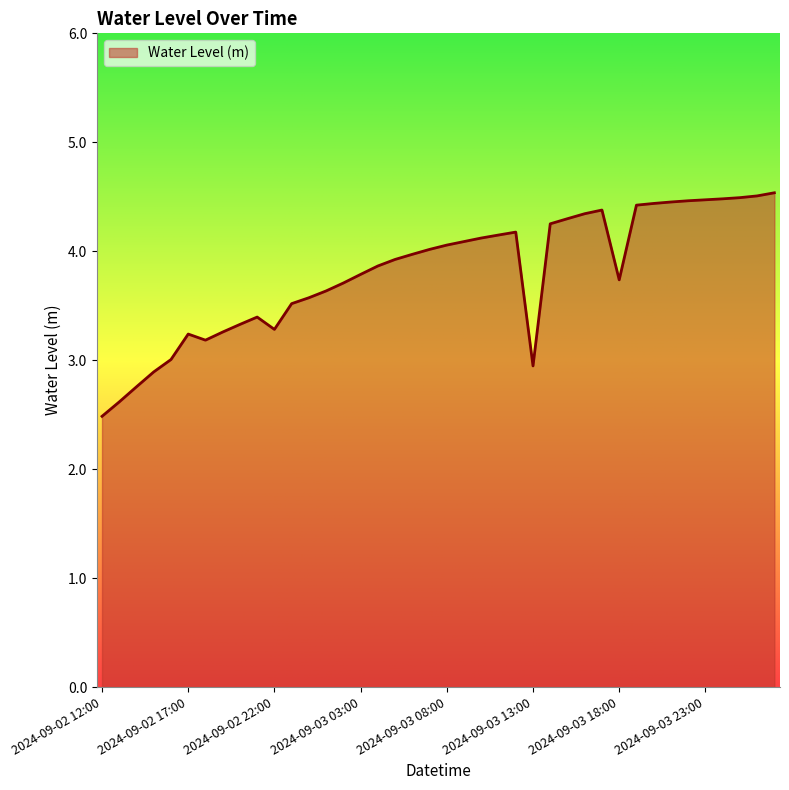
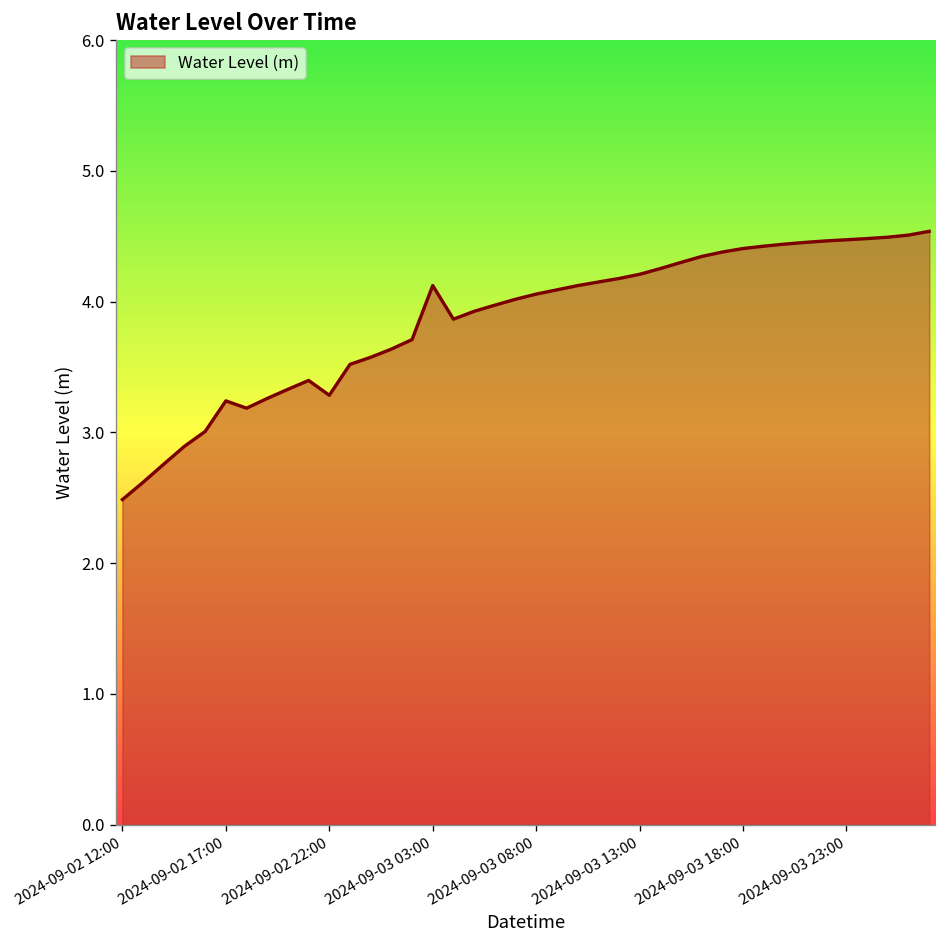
2024-09-03 03:00: 3.79 -> 4.12
2024-09-03 13:00: 2.95 -> 4.21
2024-09-03 18:00: 3.74 -> 4.41
